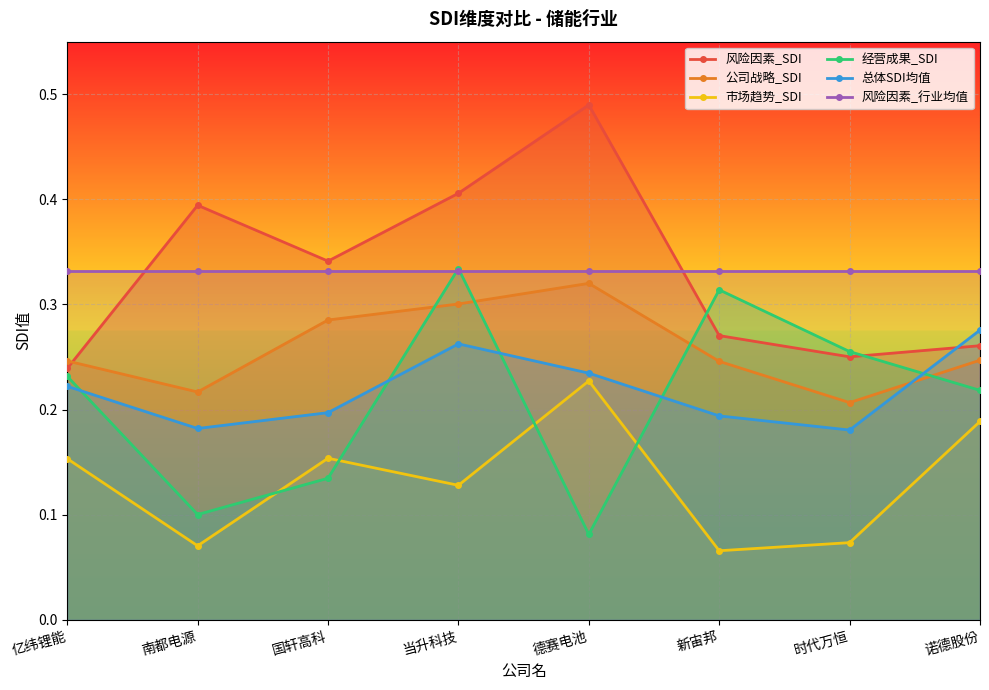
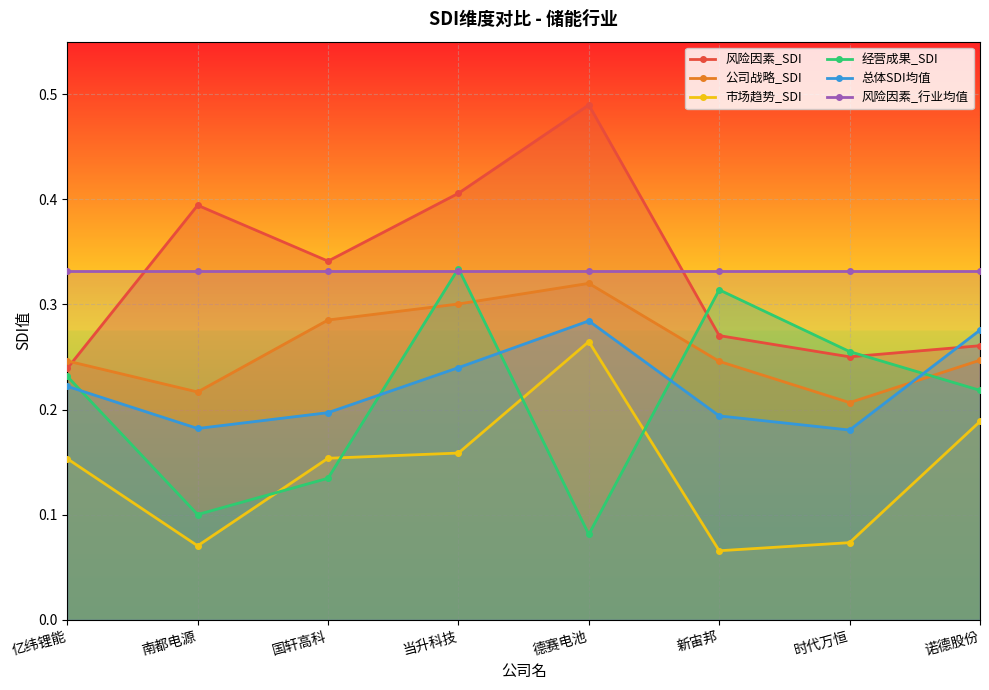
市场趋势_SDI, 当升科技: 0.128 -> 0.159
总体SDI均值, 当升科技: 0.263 -> 0.240
市场趋势_SDI, 德赛电池: 0.227 -> 0.265
总体SDI均值, 德赛电池: 0.235 -> 0.284
